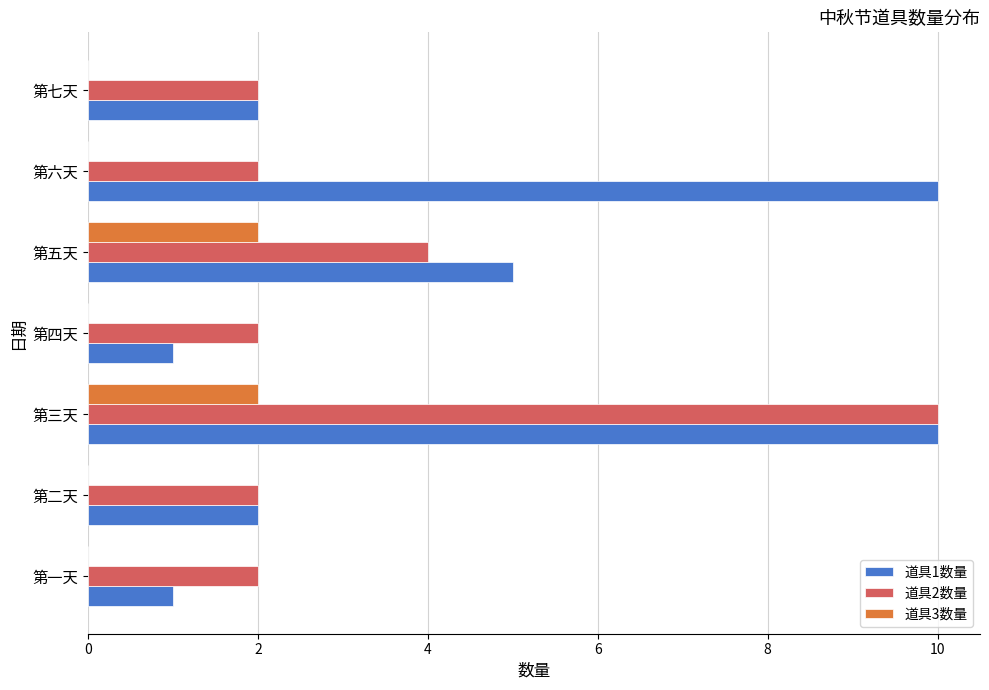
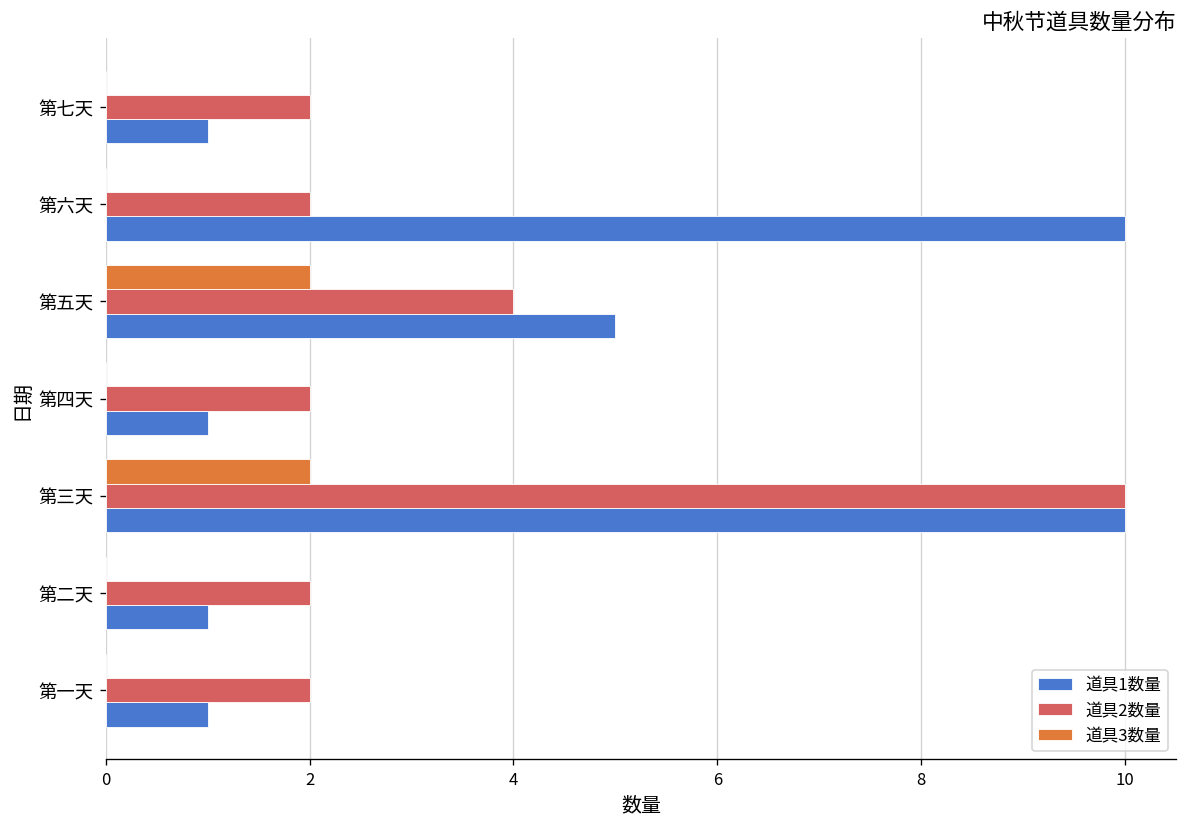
道具1数量, 第七天: 2 -> 1
道具1数量, 第二天: 2 -> 1
